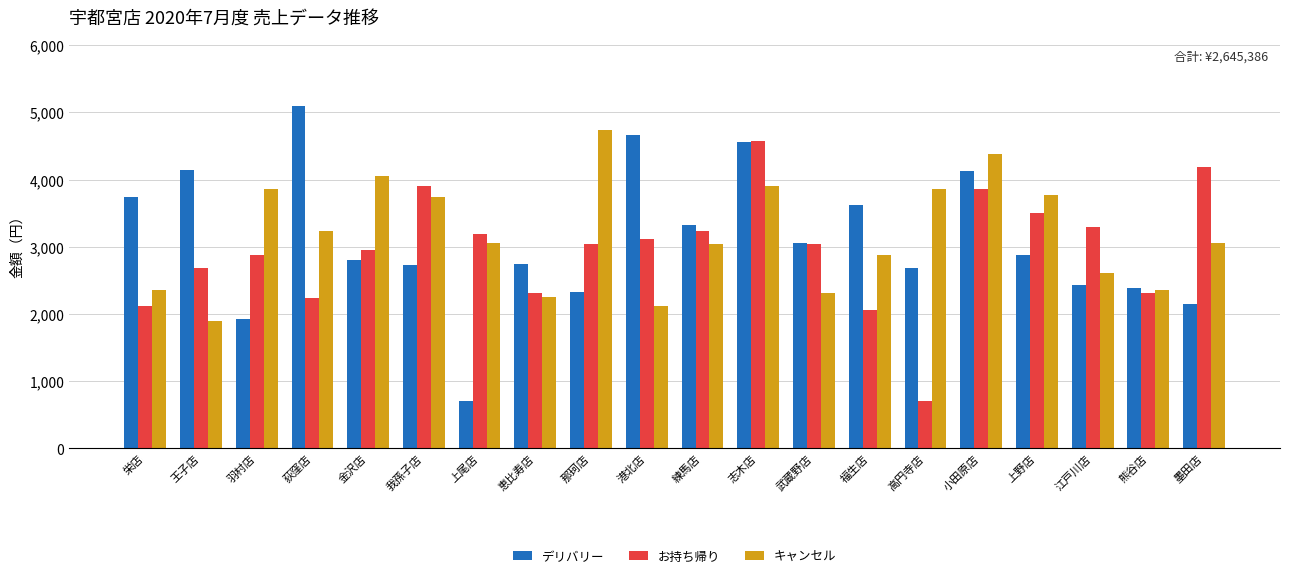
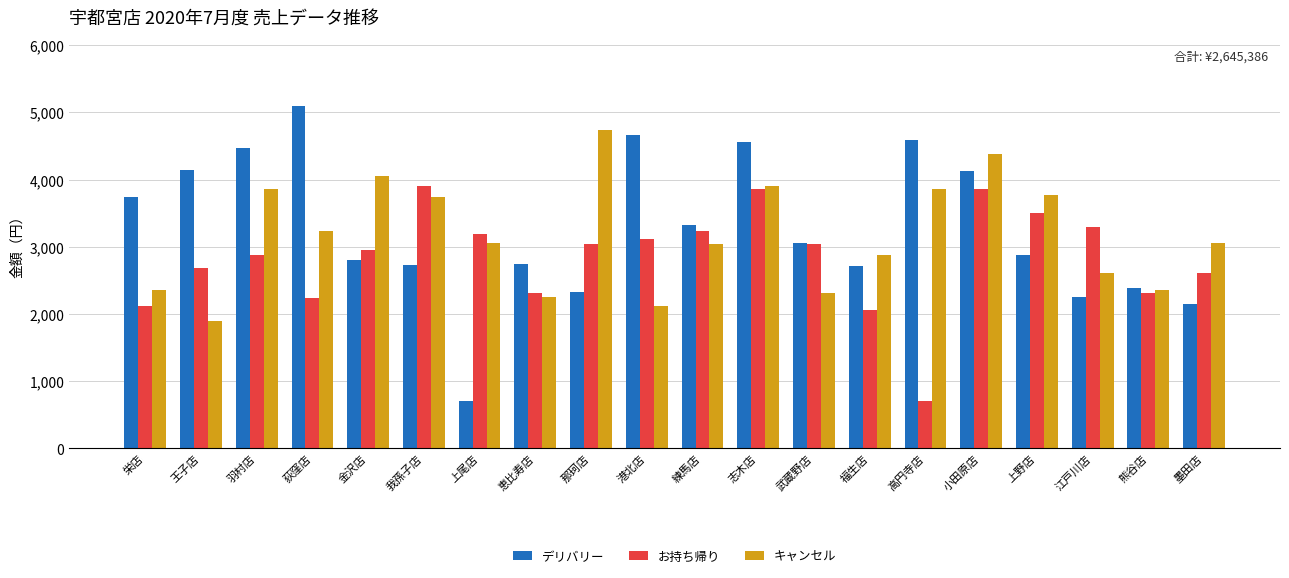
デリバリー, 羽村店: 1,900 -> 4,500
お持ち帰り, 志木店: 4,600 -> 3,900
デリバリー, 福生店: 3,600 -> 2,700
デリバリー, 高円寺店: 2,700 -> 4,600
デリバリー, 江戸川店: 2,400 -> 2,300
お持ち帰り, 墨田店: 4,200 -> 2,600
